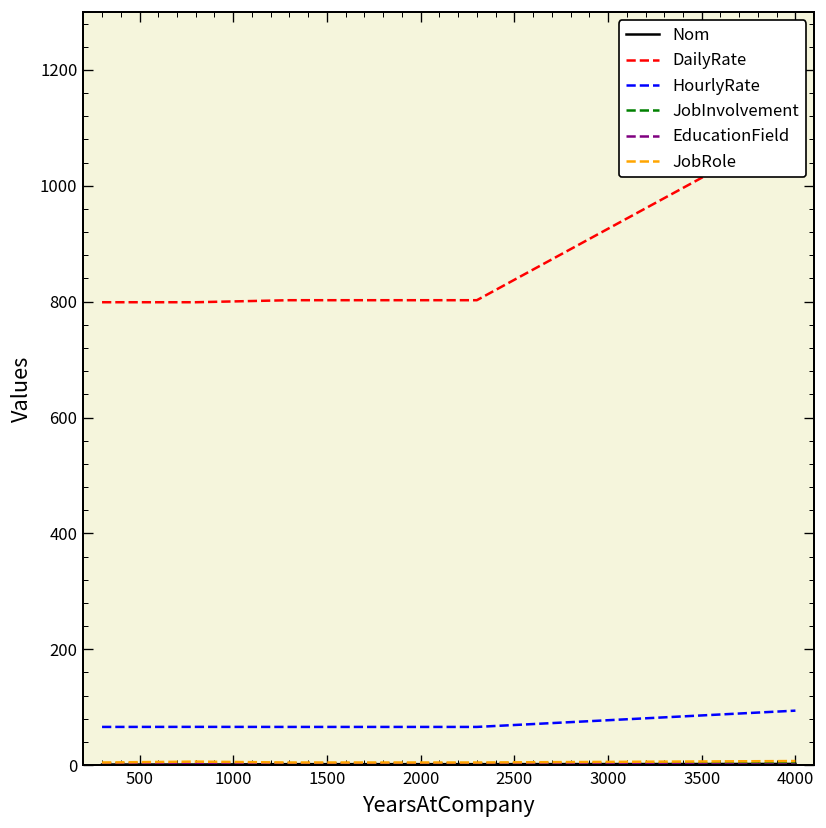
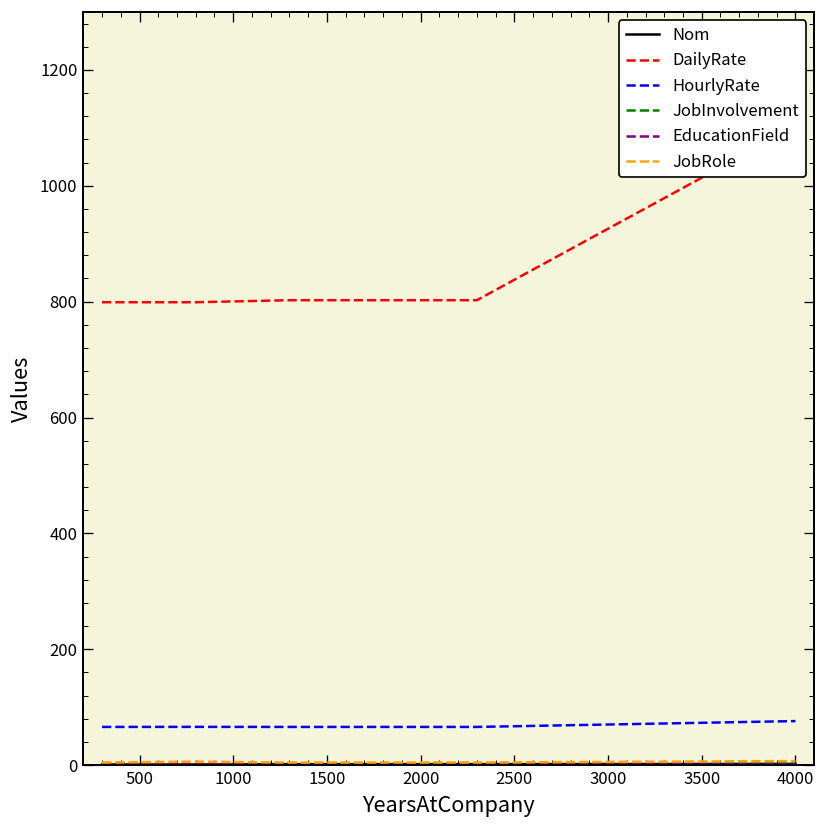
HourlyRate, 4000: 90 -> 80
